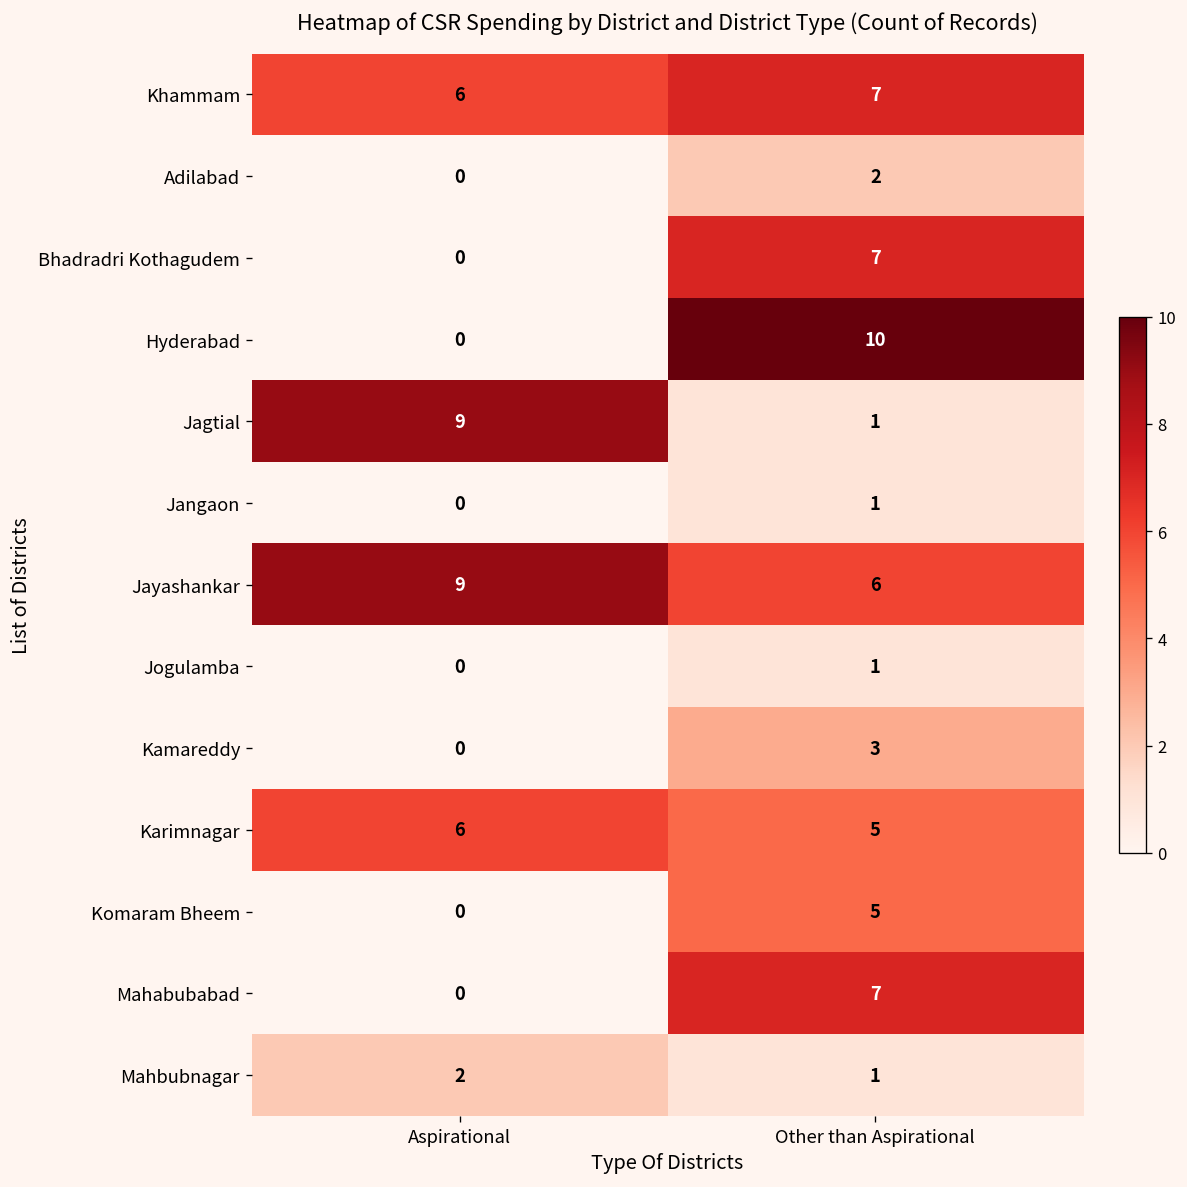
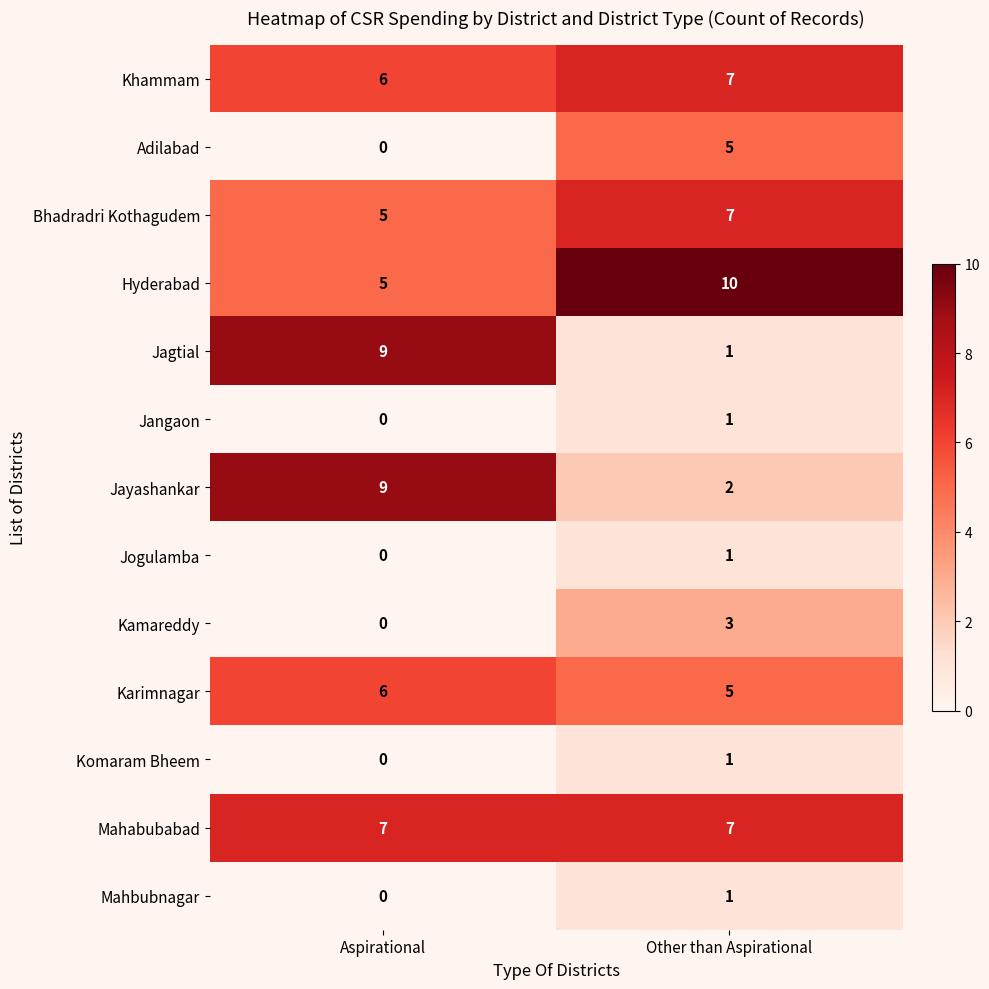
Adilabad, Other than Aspirational: 2 -> 5
Bhadradri Kothagudem, Aspirational: 0 -> 5
Hyderabad, Aspirational: 0 -> 5
Jayashankar, Other than Aspirational: 6 -> 2
Komaram Bheem, Other than Aspirational: 5 -> 1
Mahabubabad, Aspirational: 0 -> 7
Mahbubnagar, Aspirational: 2 -> 0
